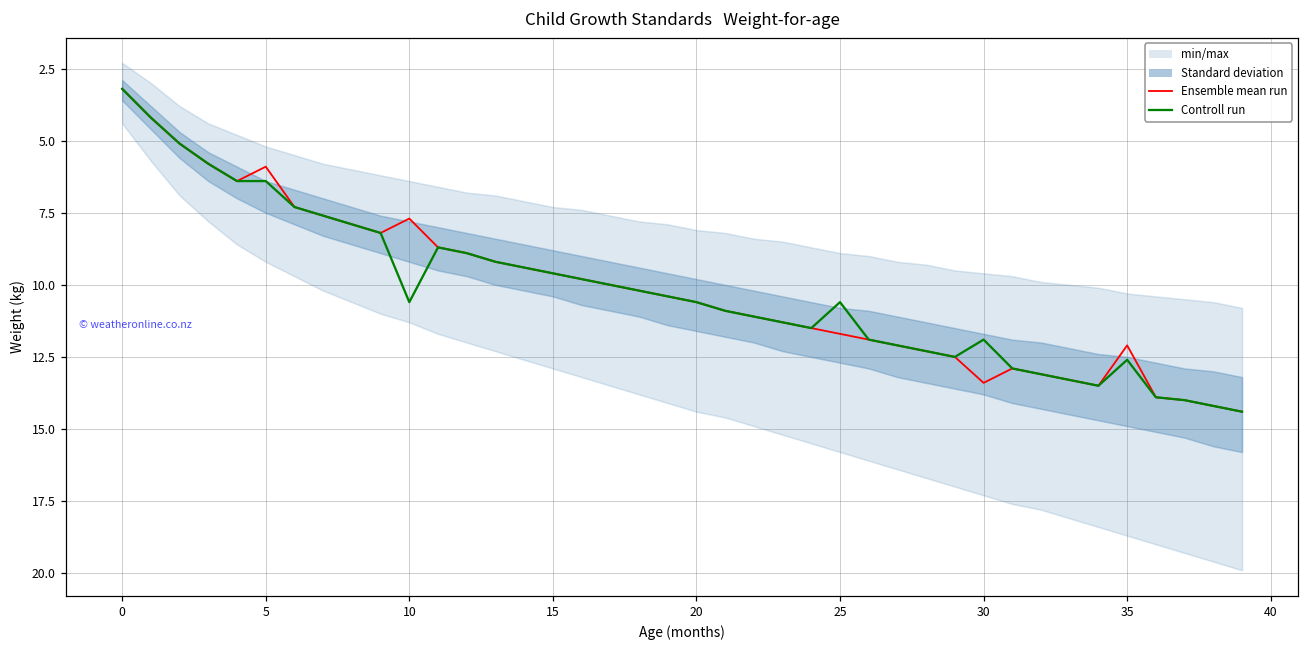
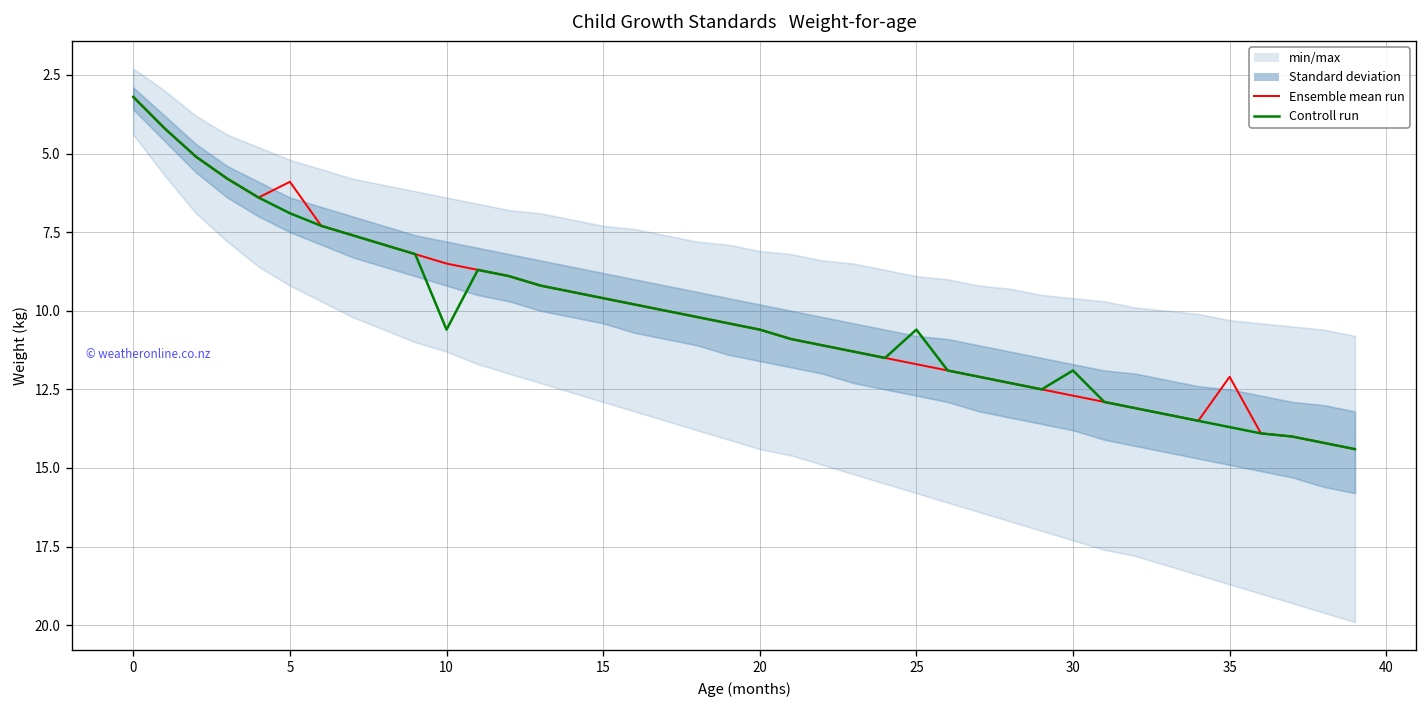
Controll run, 5: 6.4 -> 6.9
Ensemble mean run, 10: 7.7 -> 8.5
Ensemble mean run, 30: 13.4 -> 12.7
Controll run, 35: 12.6 -> 13.7
